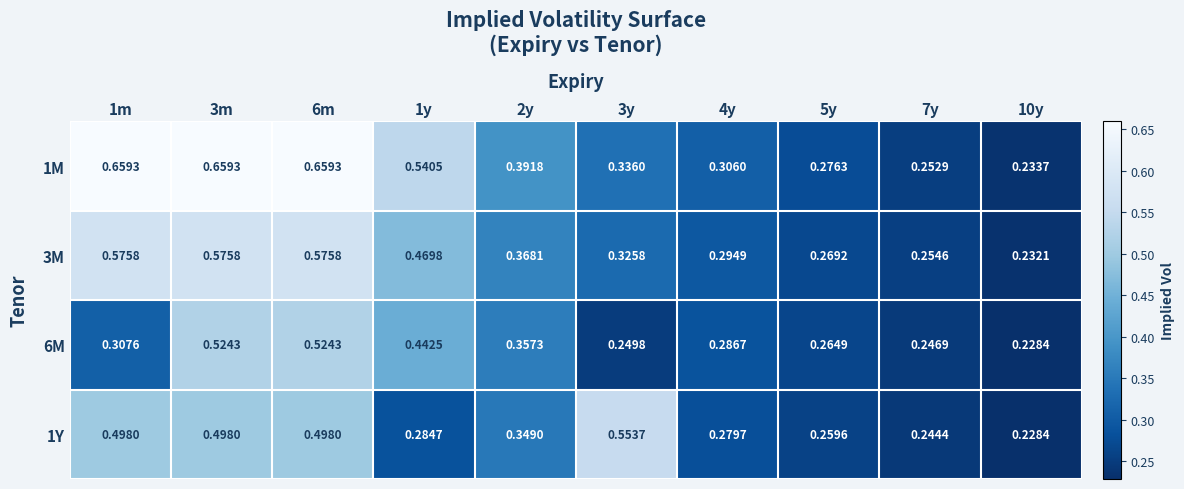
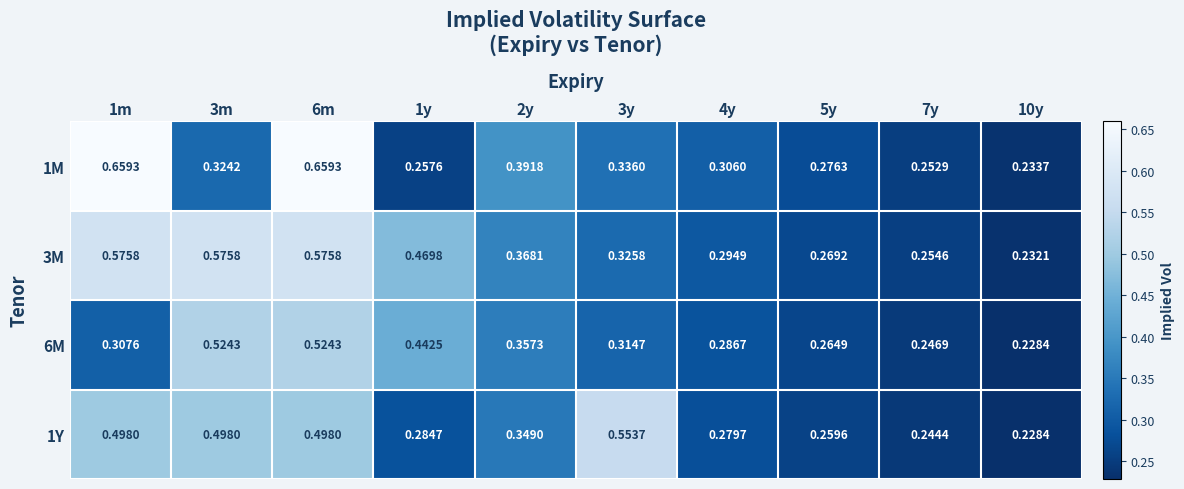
1M, 3m: 0.6593 -> 0.3242
1M, 1y: 0.5405 -> 0.2576
6M, 3y: 0.2498 -> 0.3147
